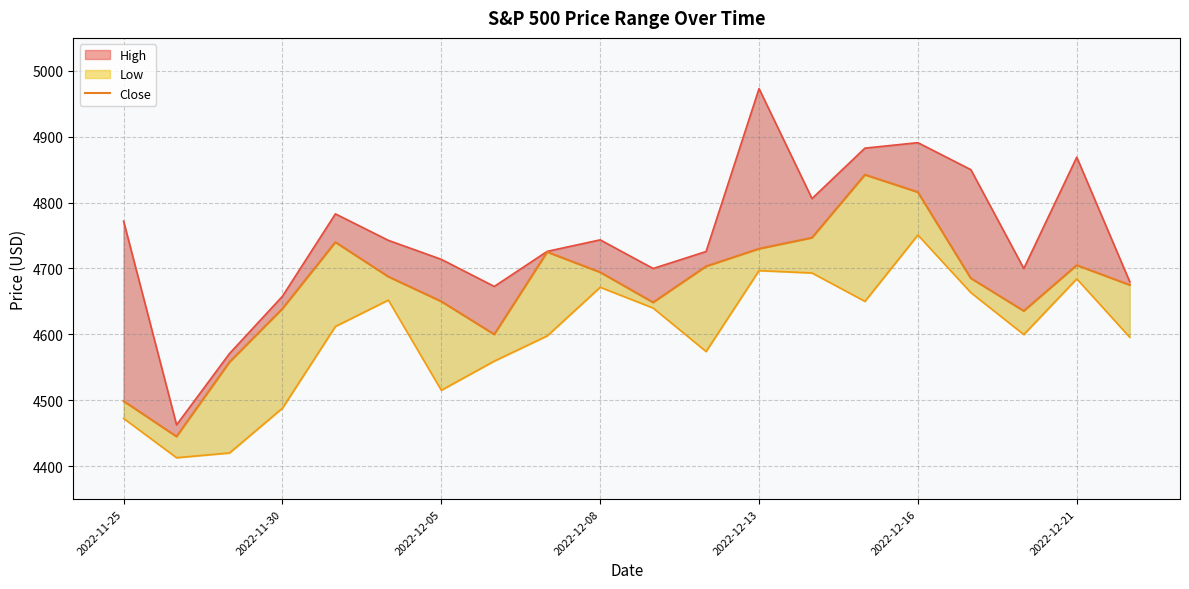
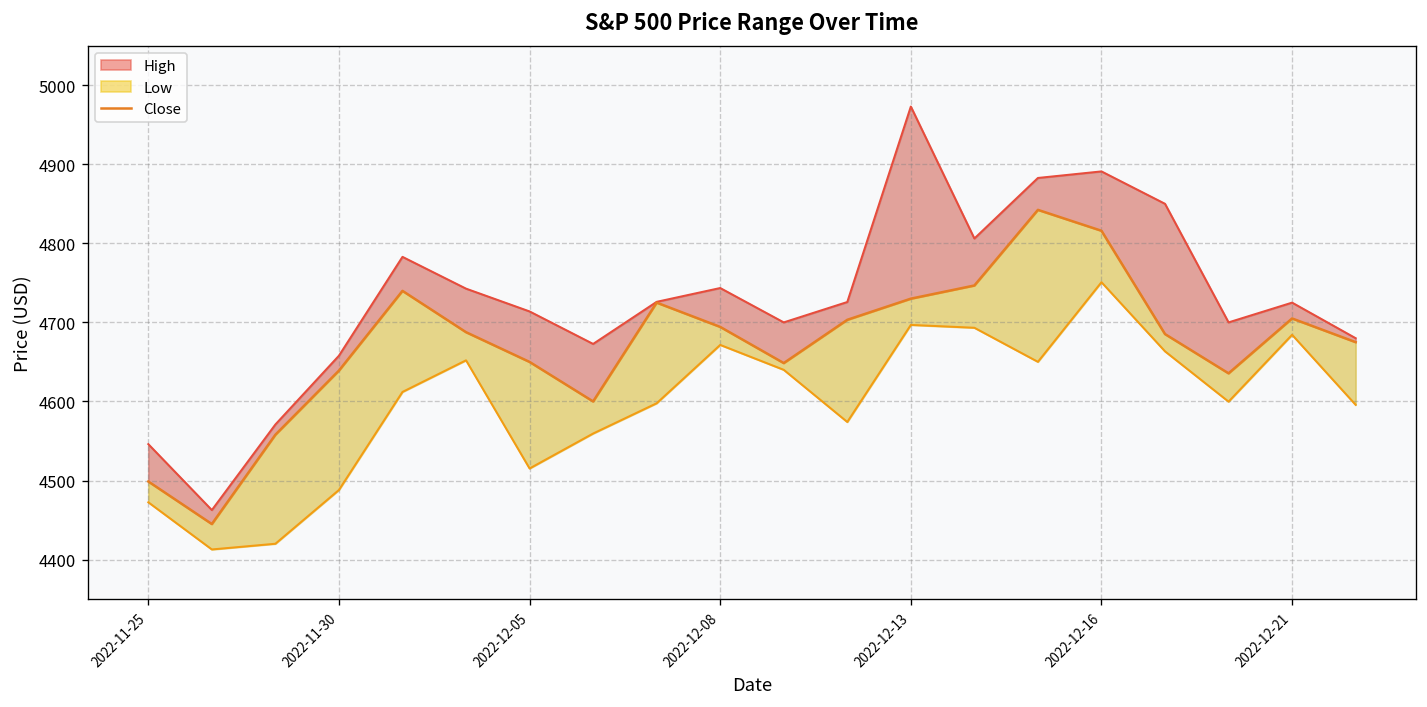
High, 2022-11-25: 4770 -> 4550
High, 2022-12-21: 4870 -> 4720
